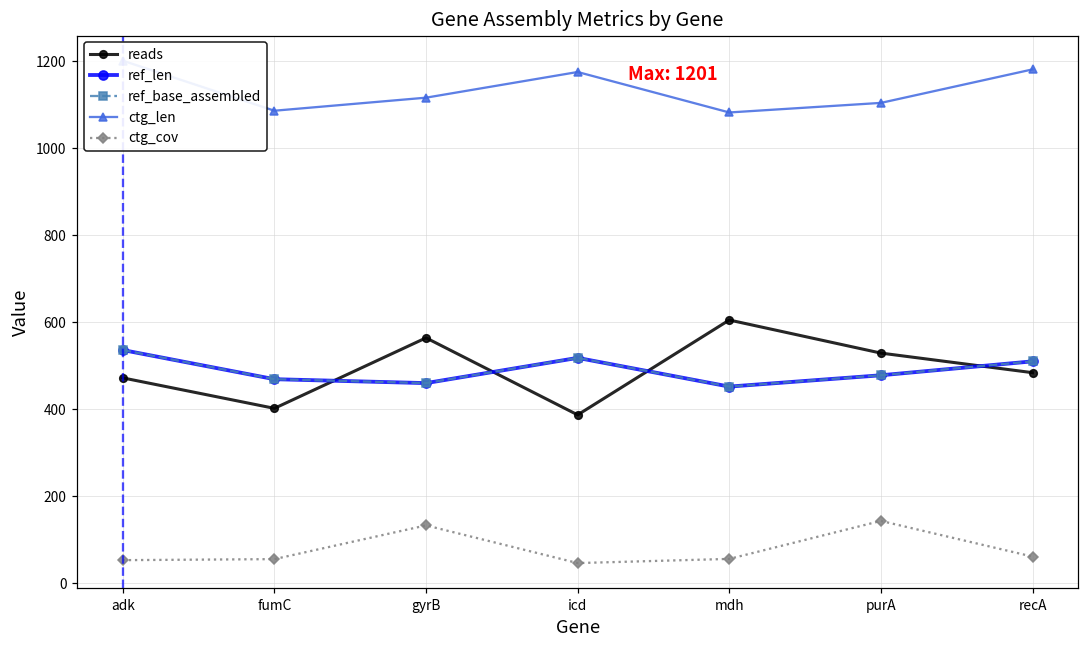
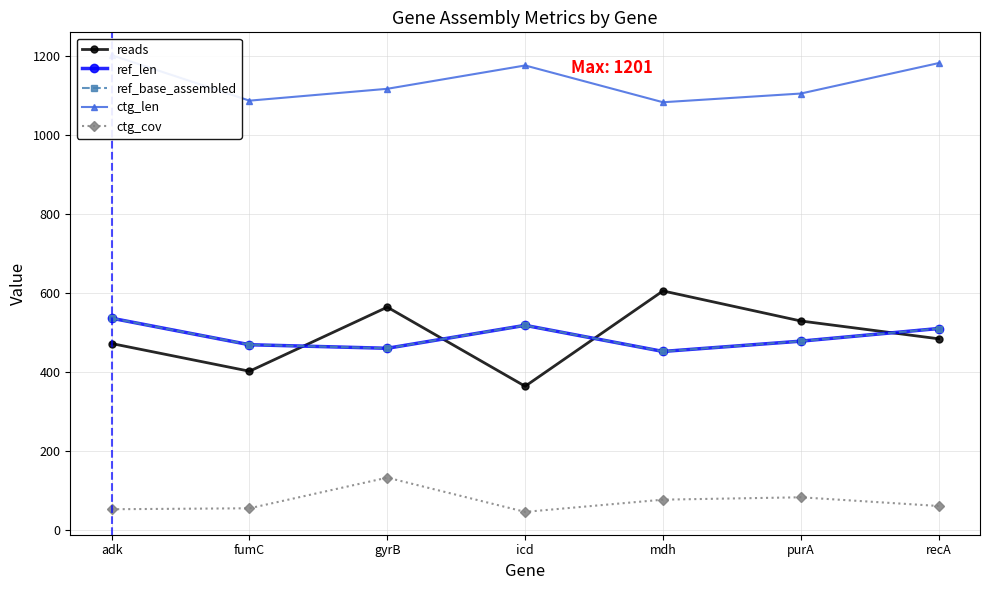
reads, icd: 390 -> 360
ctg_cov, mdh: 60 -> 80
ctg_cov, purA: 140 -> 80
